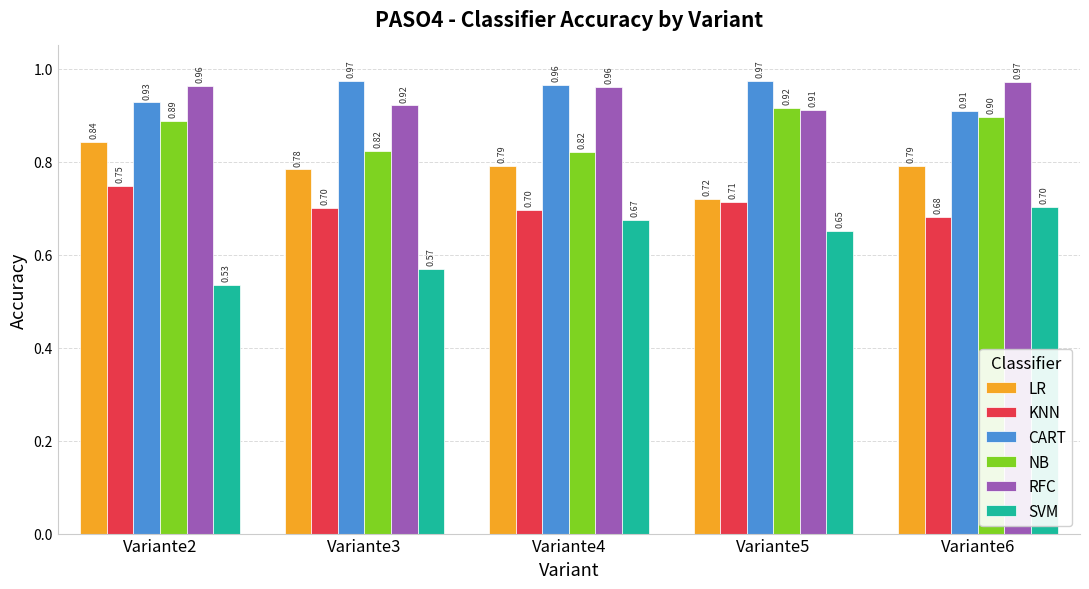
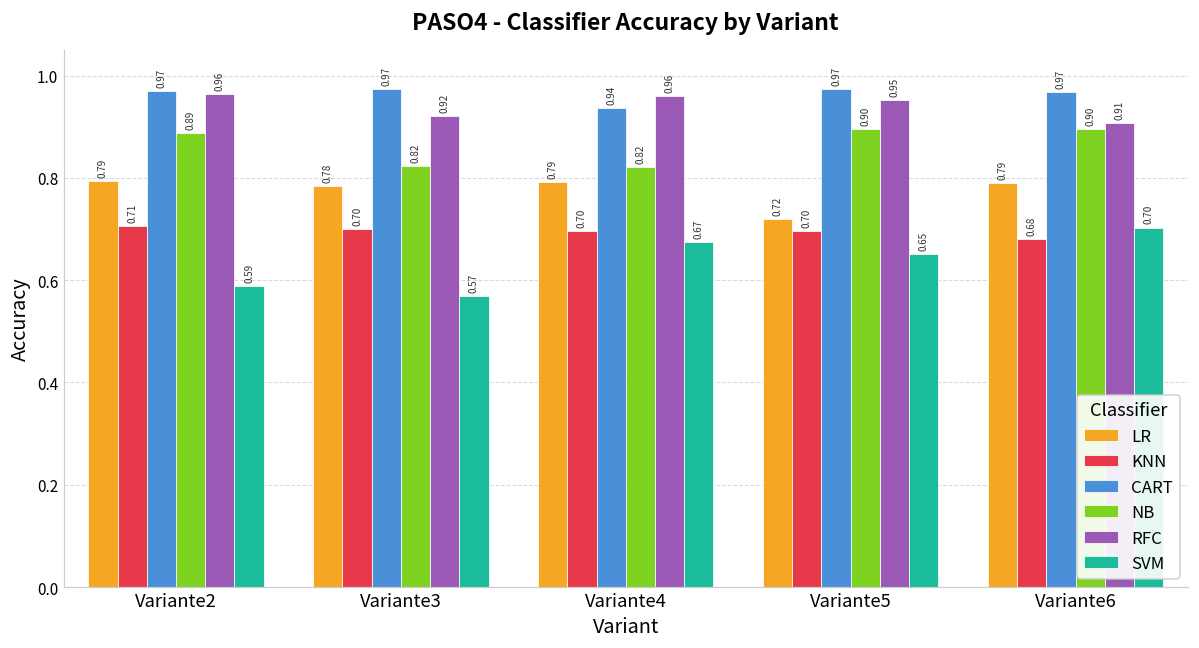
LR, Variante2: 0.84 -> 0.79
KNN, Variante2: 0.75 -> 0.71
CART, Variante2: 0.93 -> 0.97
SVM, Variante2: 0.53 -> 0.59
CART, Variante4: 0.96 -> 0.94
KNN, Variante5: 0.71 -> 0.70
NB, Variante5: 0.92 -> 0.90
RFC, Variante5: 0.91 -> 0.95
CART, Variante6: 0.91 -> 0.97
RFC, Variante6: 0.97 -> 0.91
